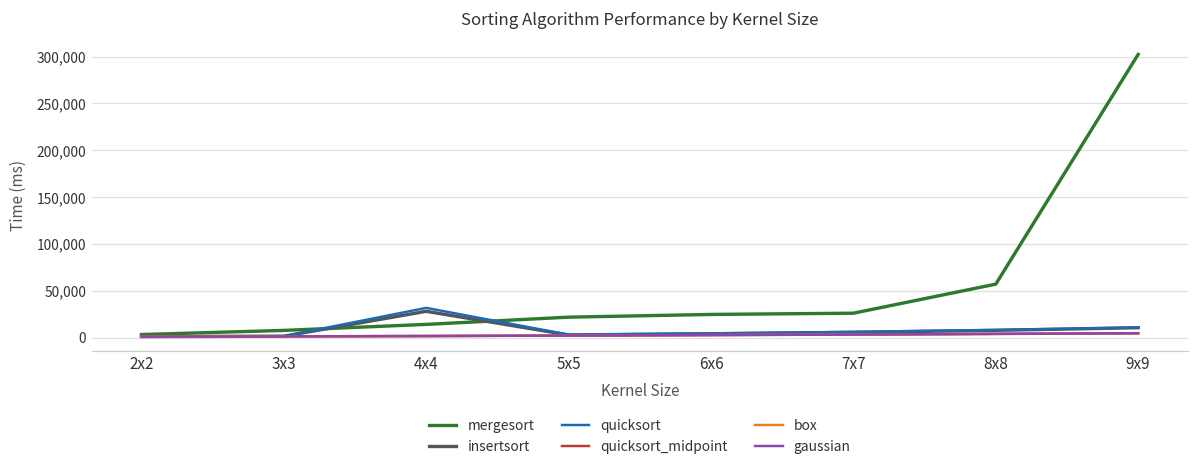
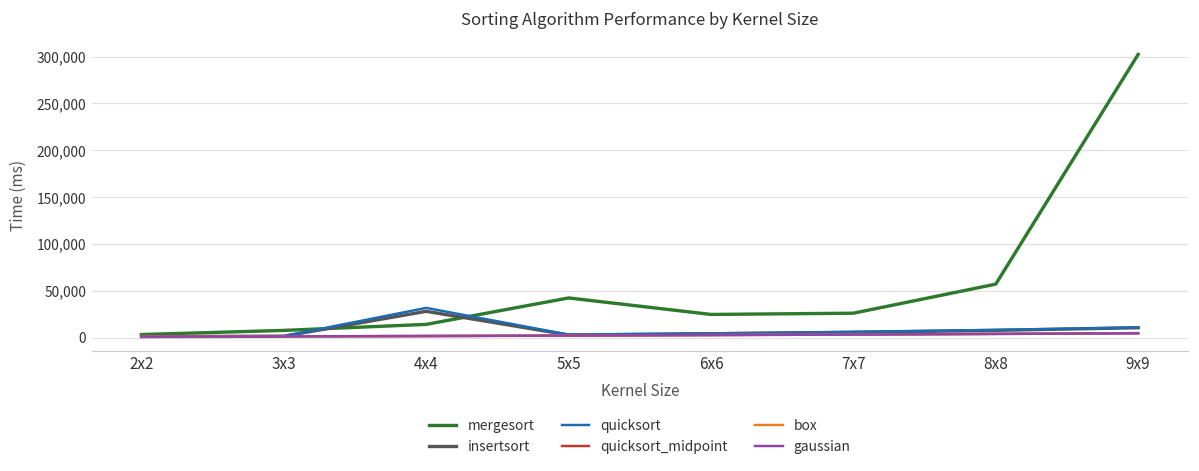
mergesort, 5x5: 20,000 -> 40,000
